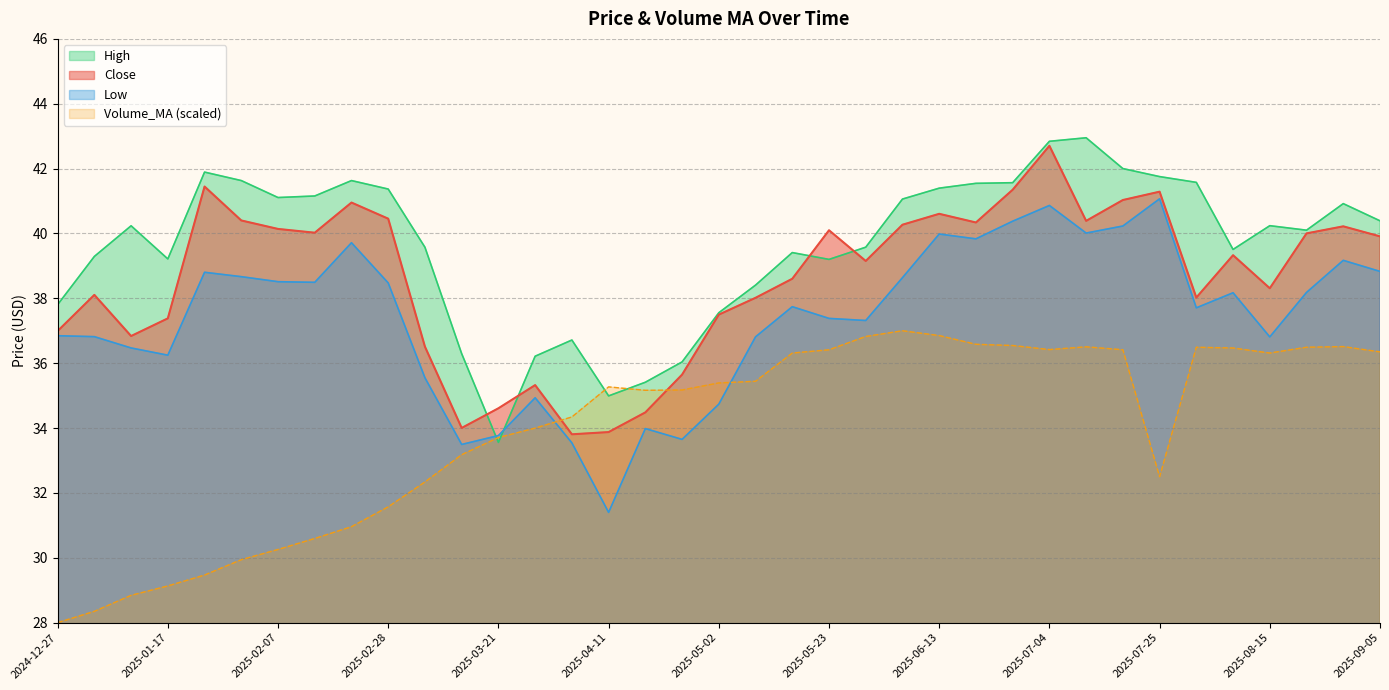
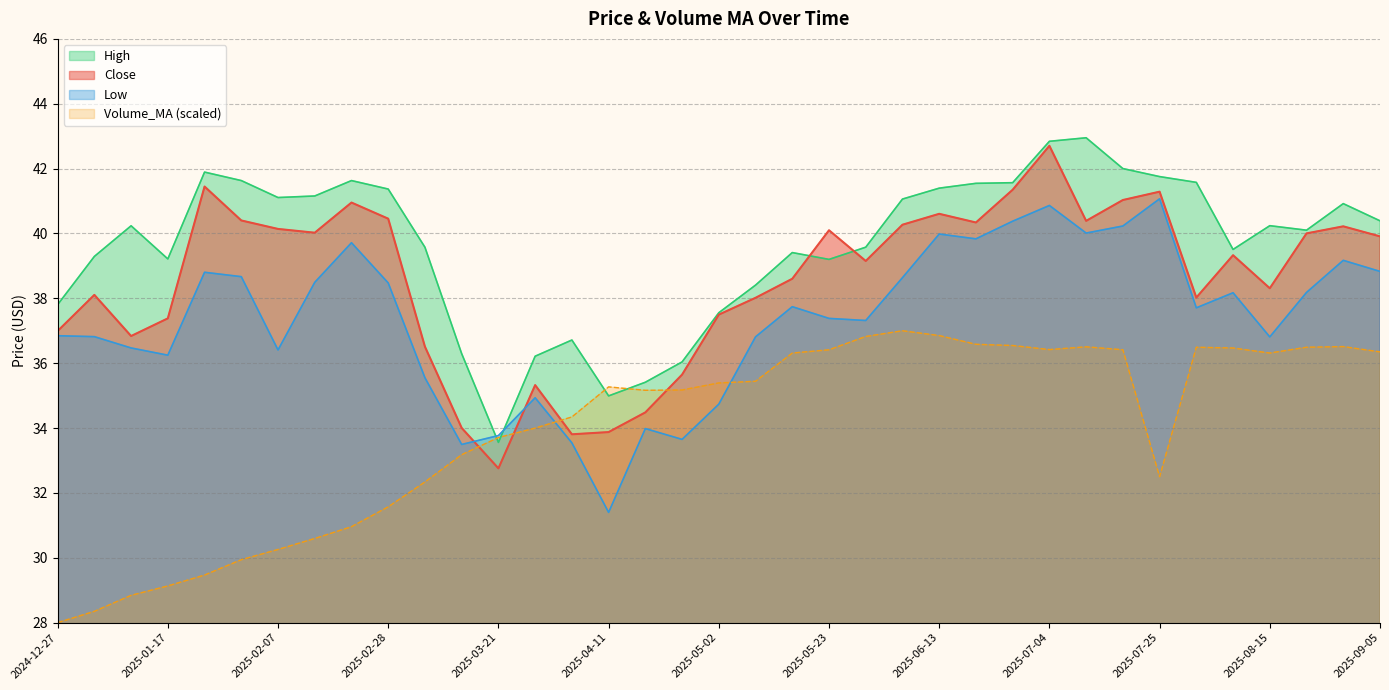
Low, 2025-02-07: 38.5 -> 36.4
Close, 2025-03-21: 34.6 -> 32.8
